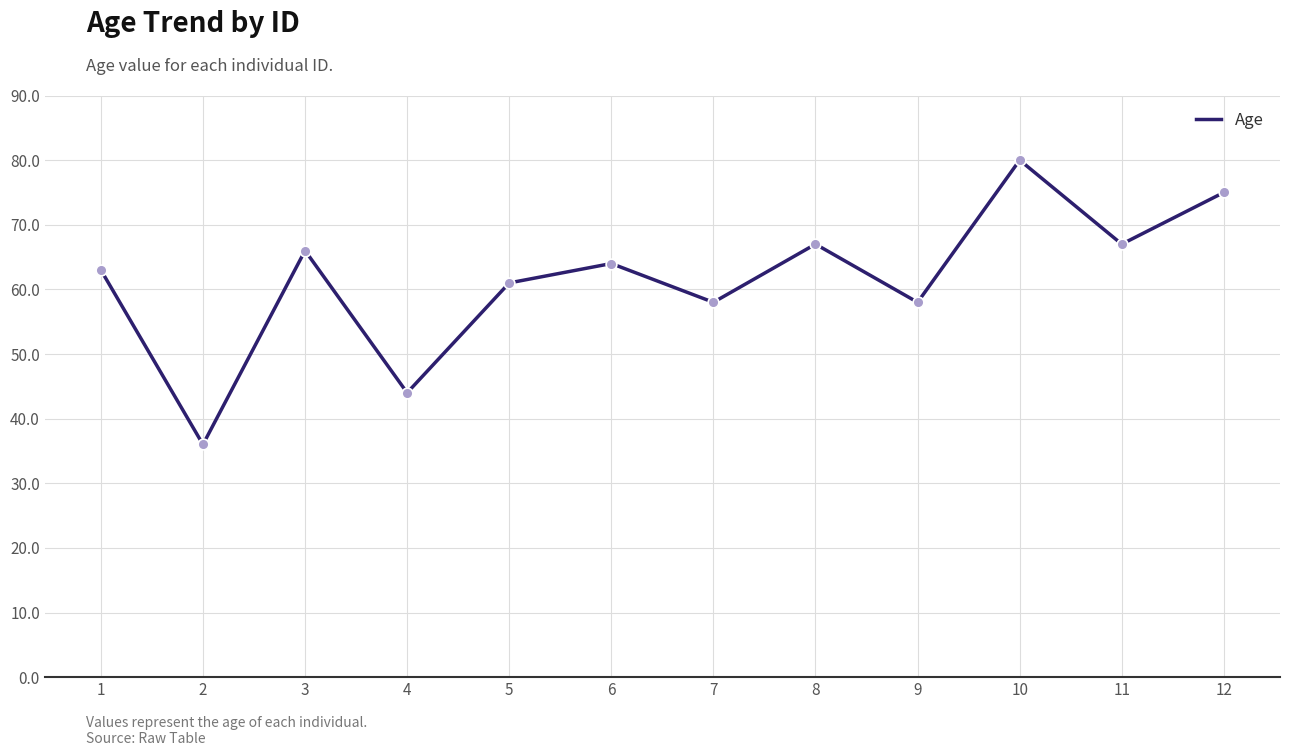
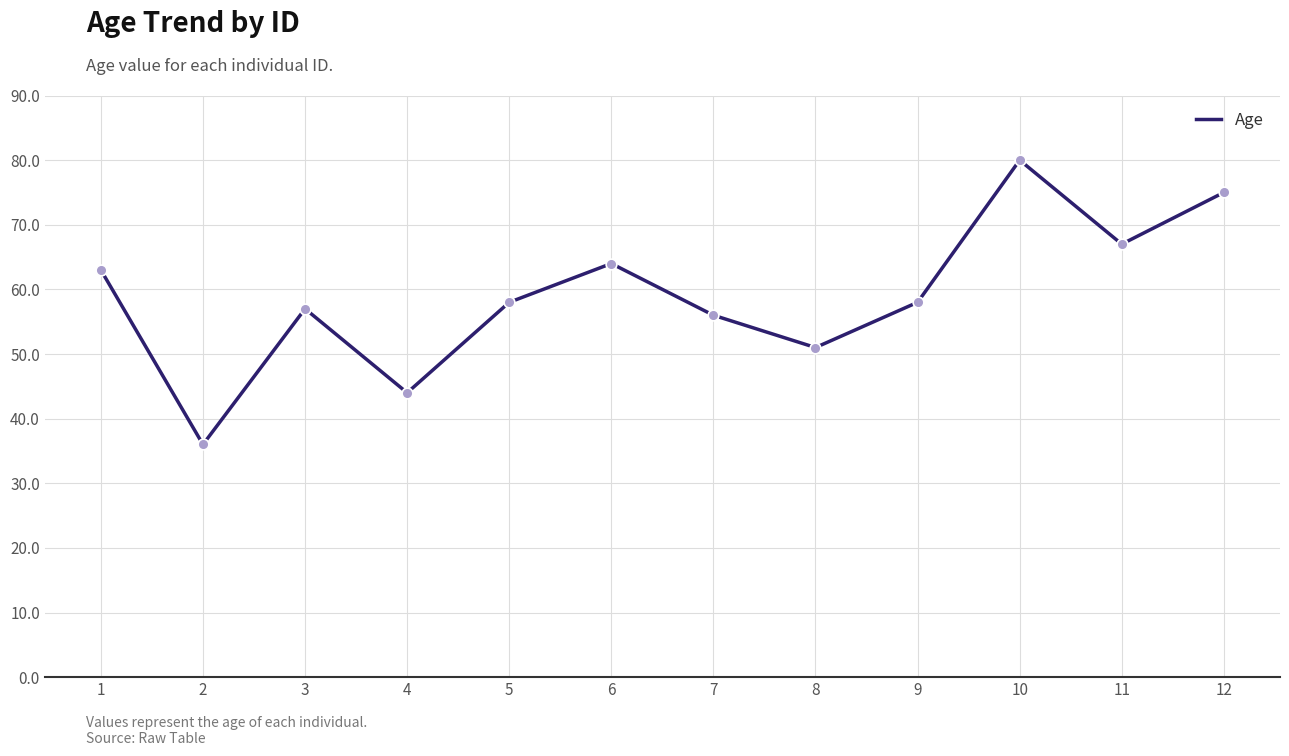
3: 66 -> 57
5: 61 -> 58
7: 58 -> 56
8: 67 -> 51
